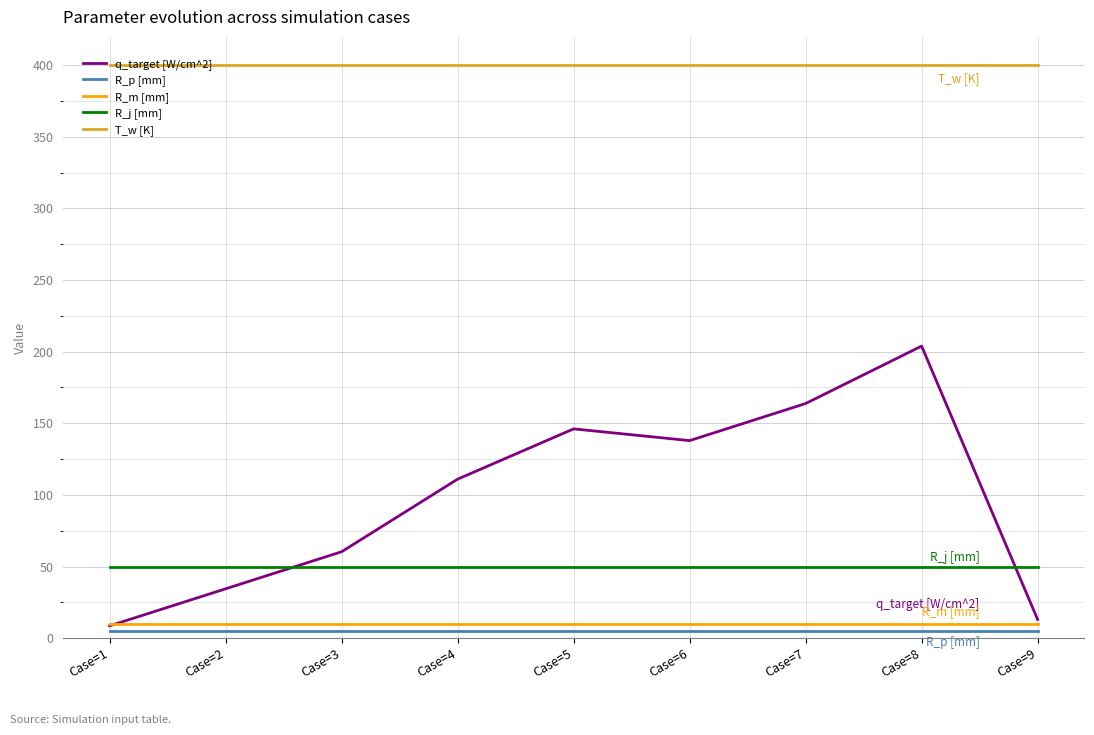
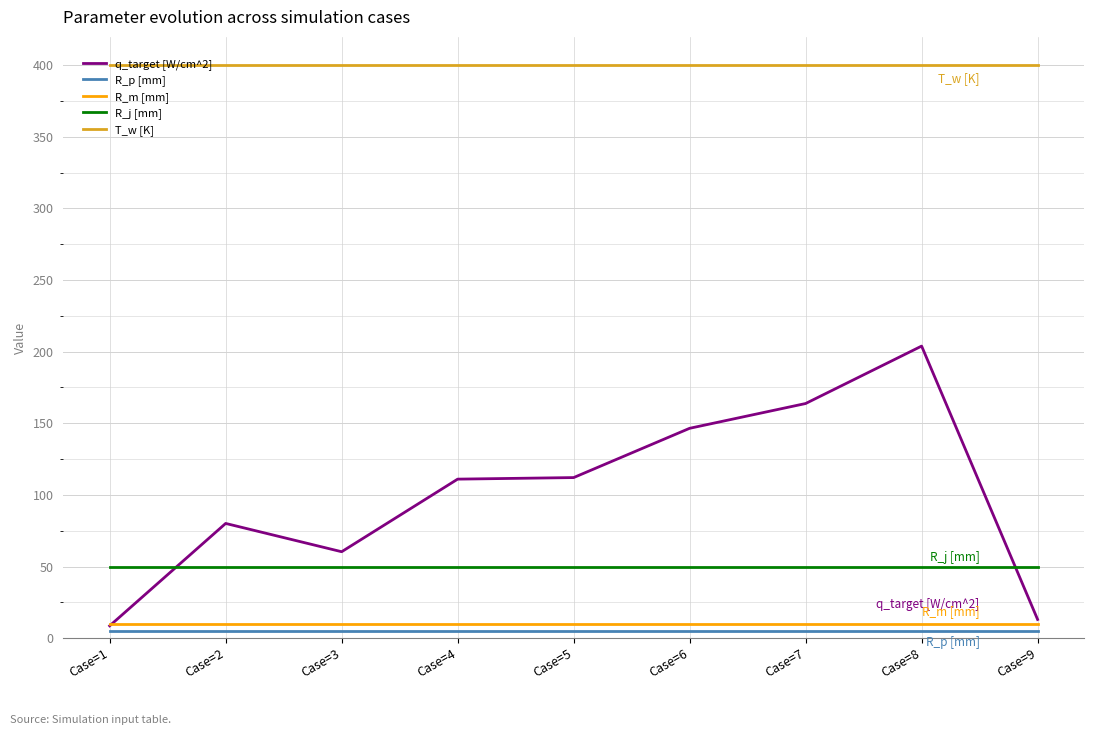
q_target [W/cm^2], Case=2: 34 -> 80
q_target [W/cm^2], Case=5: 146 -> 112
q_target [W/cm^2], Case=6: 138 -> 147
